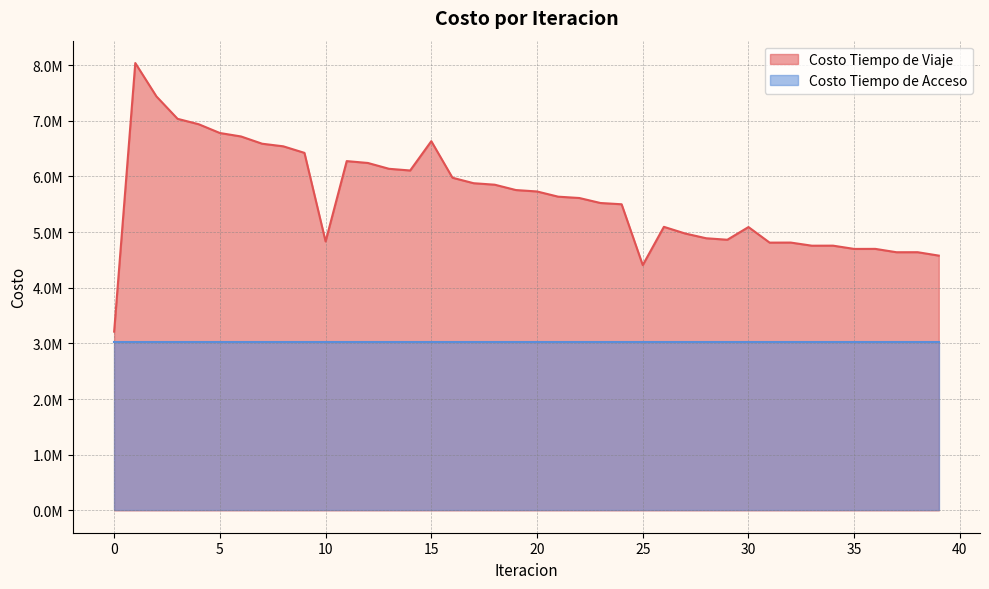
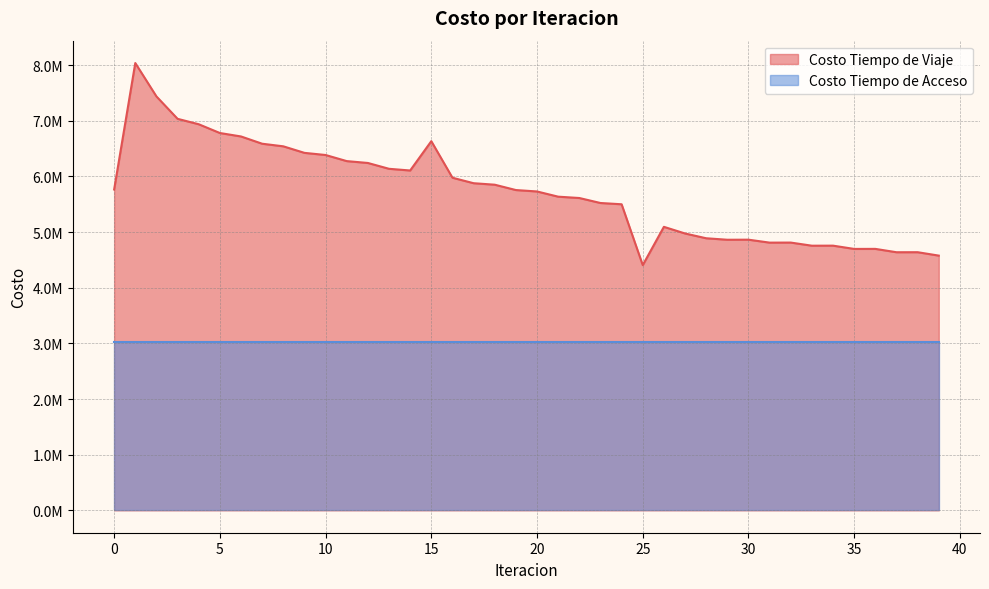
Costo Tiempo de Viaje, 0: 3200000 -> 5800000
Costo Tiempo de Viaje, 10: 4800000 -> 6400000
Costo Tiempo de Viaje, 30: 5100000 -> 4900000
